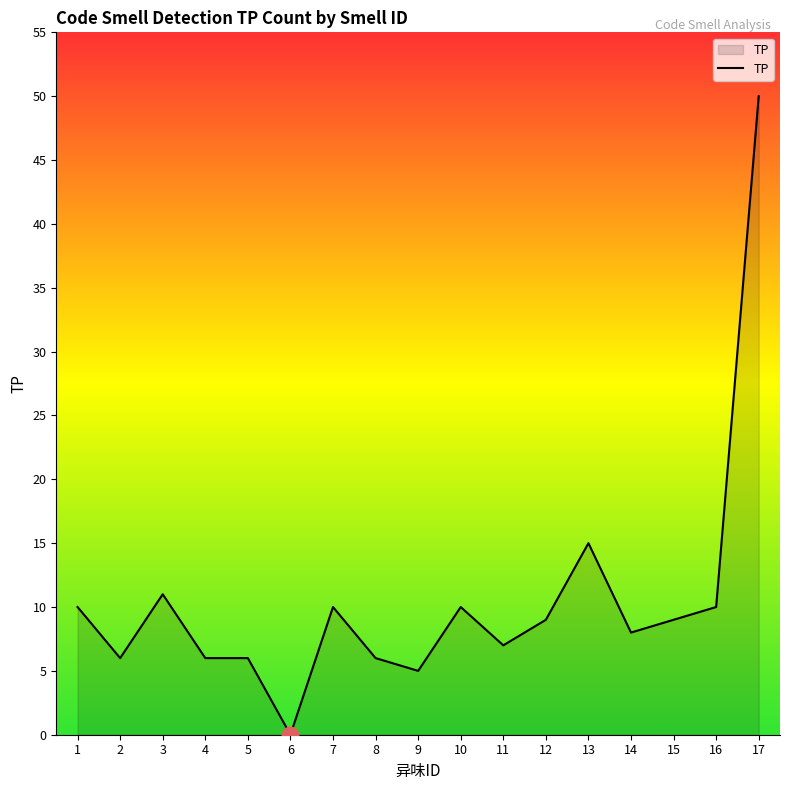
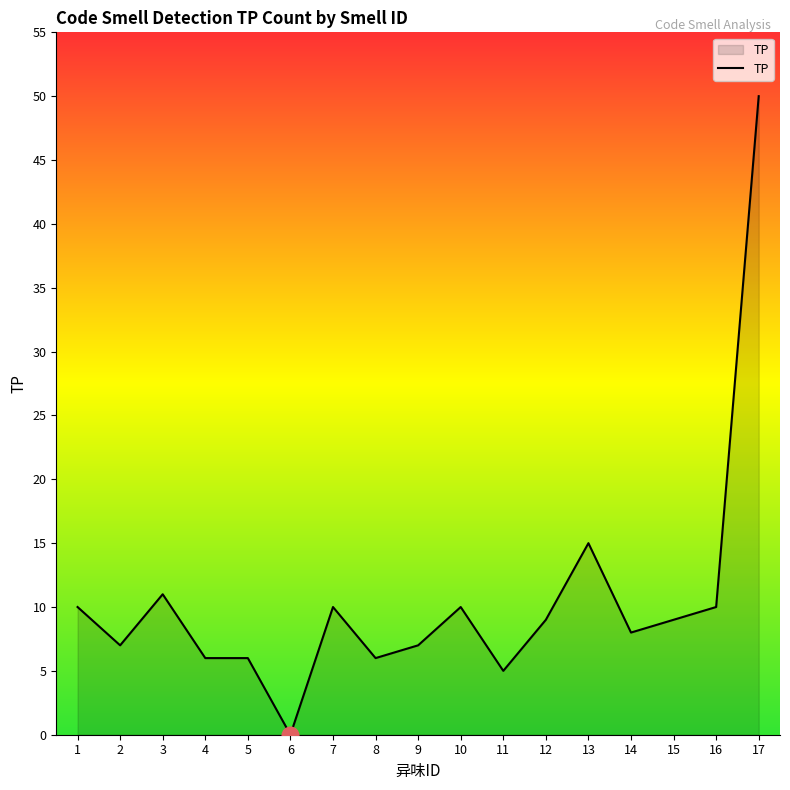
TP, 2: 6 -> 7
TP, 9: 5 -> 7
TP, 11: 7 -> 5
